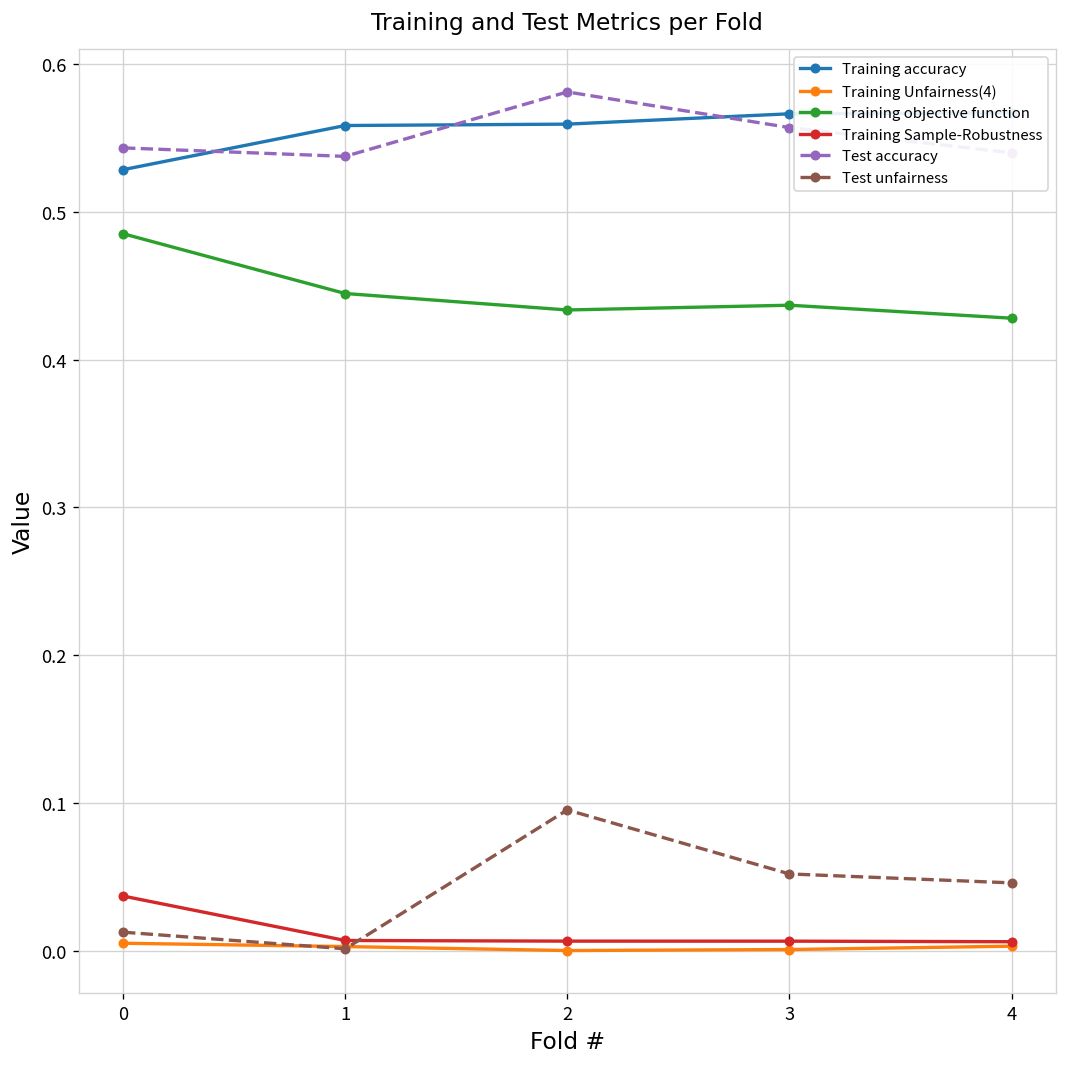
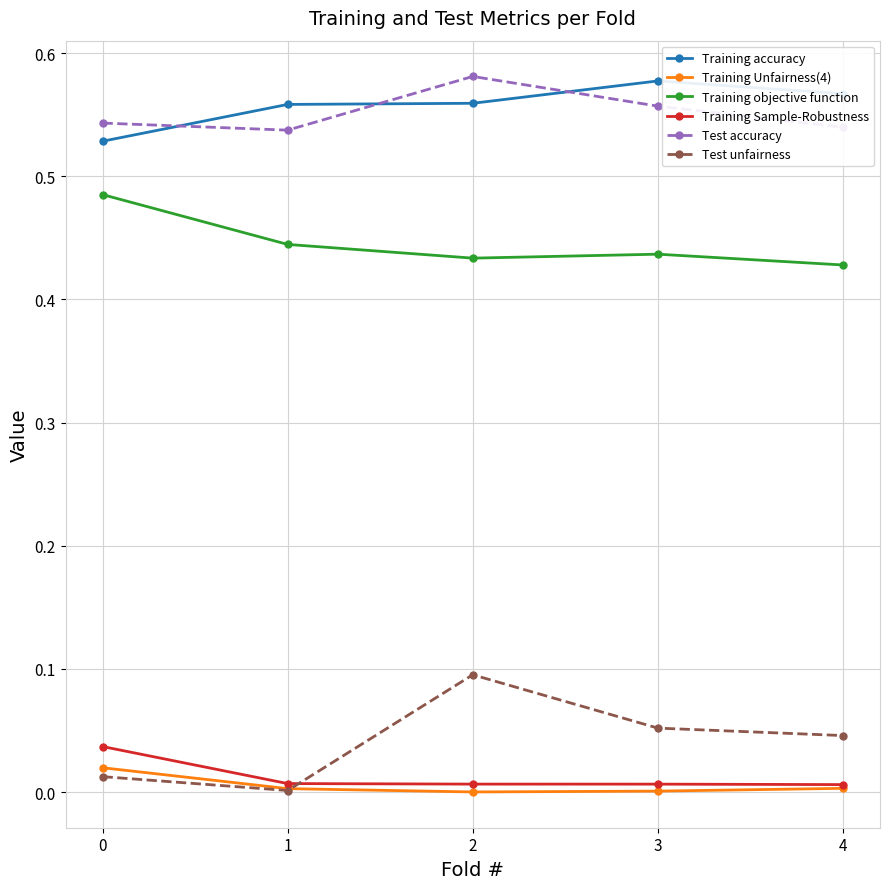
Training Unfairness(4), 0: 0.005 -> 0.020
Training accuracy, 3: 0.566 -> 0.577
